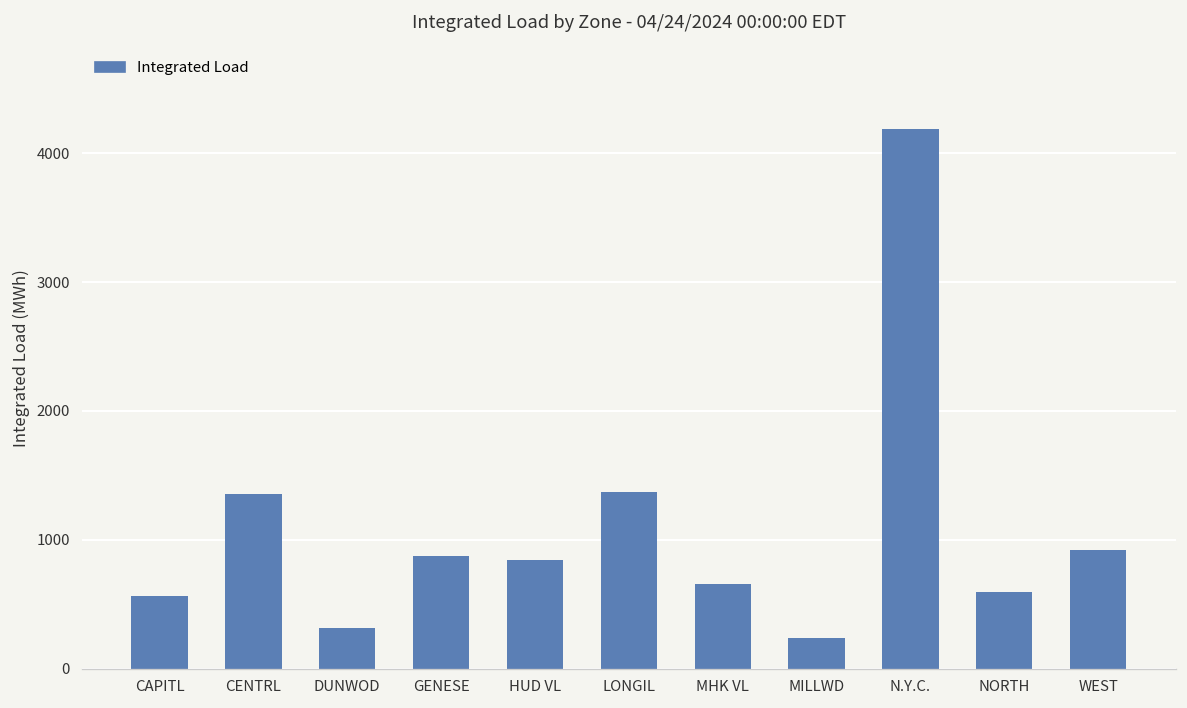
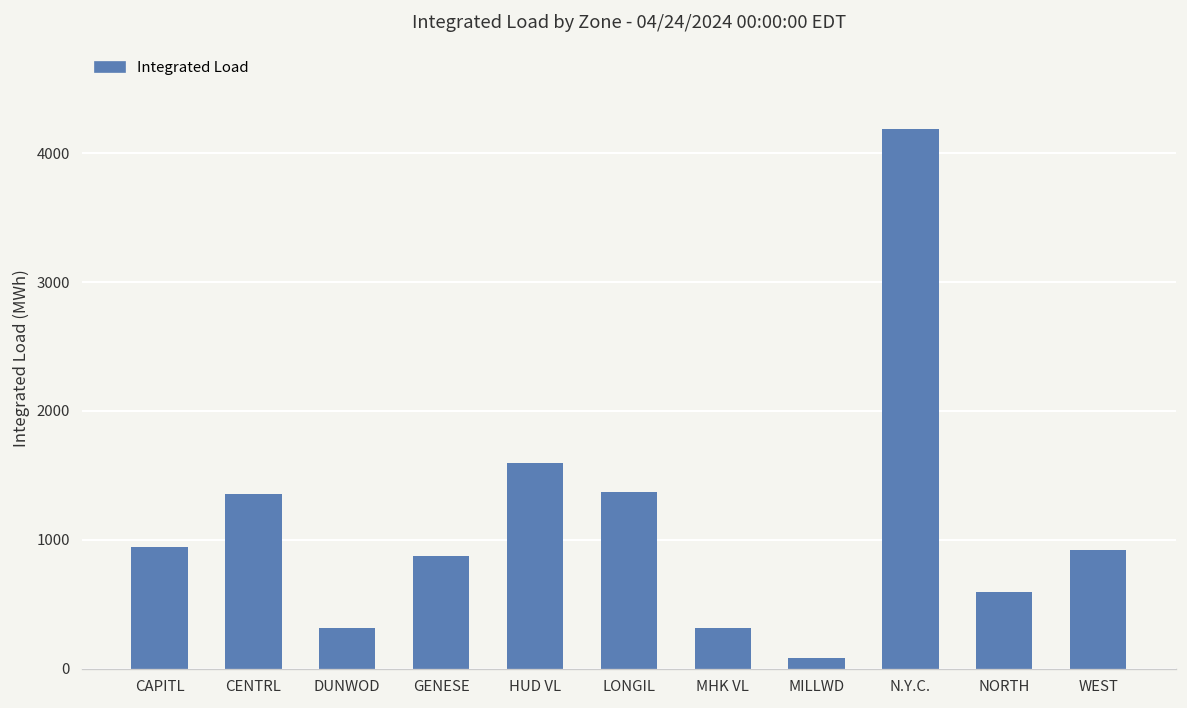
CAPITL: 560 -> 950
HUD VL: 840 -> 1600
MHK VL: 660 -> 320
MILLWD: 240 -> 80
